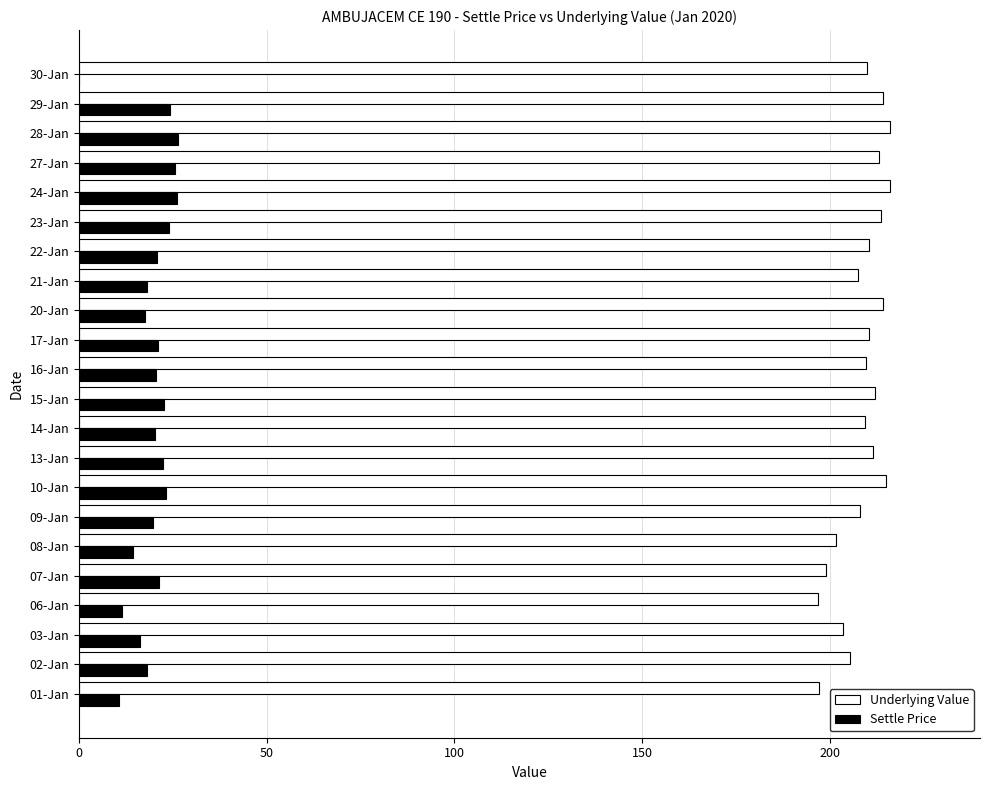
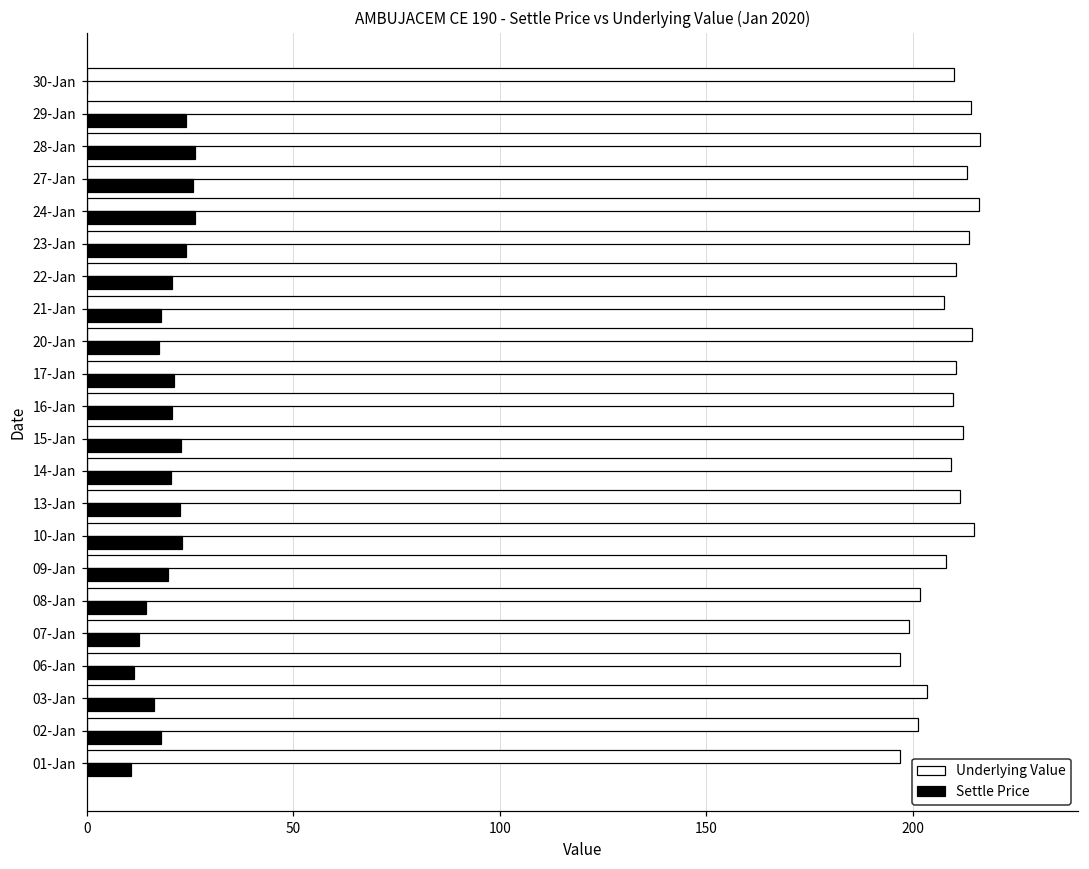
Settle Price, 07-Jan: 21 -> 13
Underlying Value, 02-Jan: 205 -> 201
